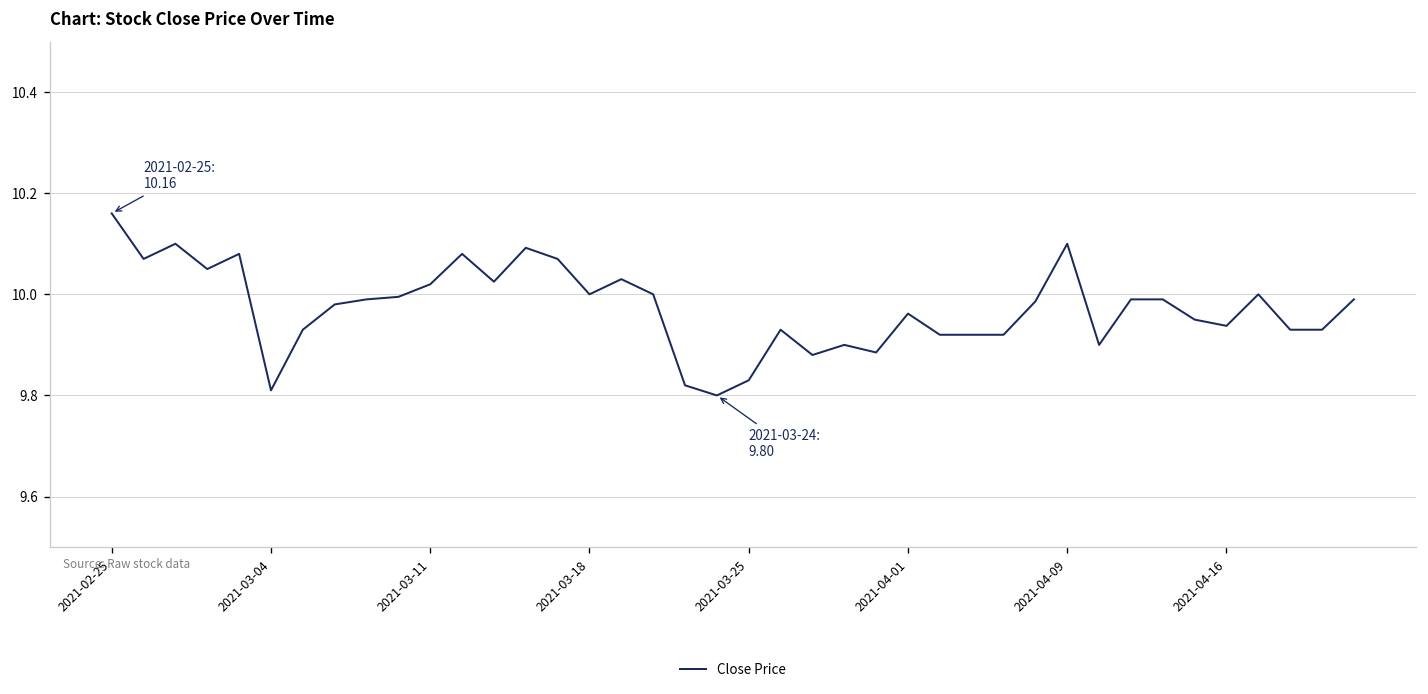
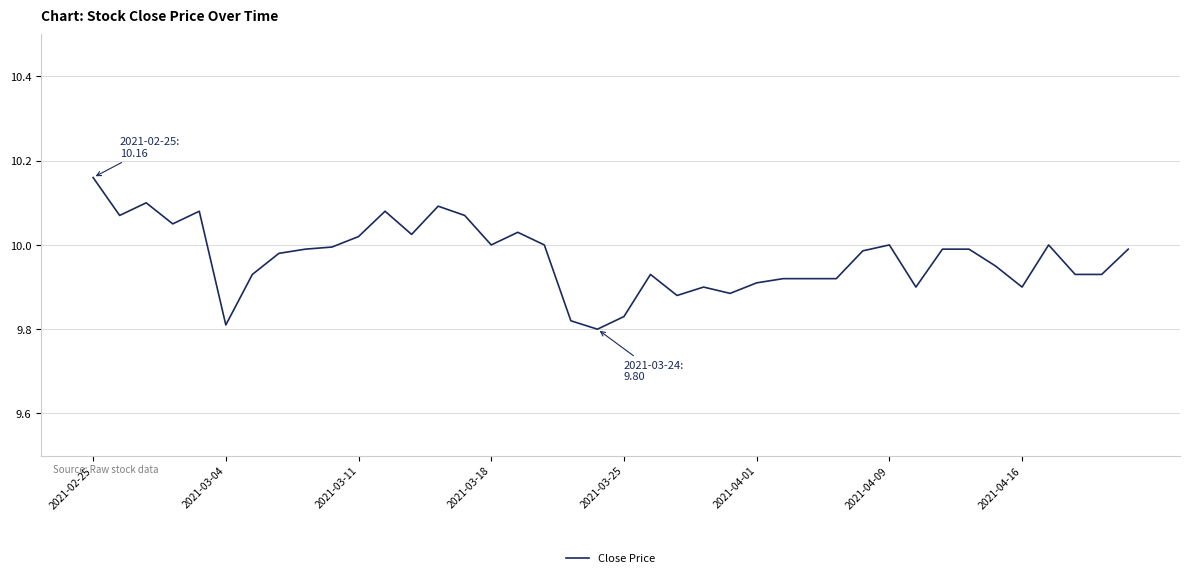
2021-04-01: 9.96 -> 9.91
2021-04-09: 10.1 -> 10.0
2021-04-16: 9.94 -> 9.90
